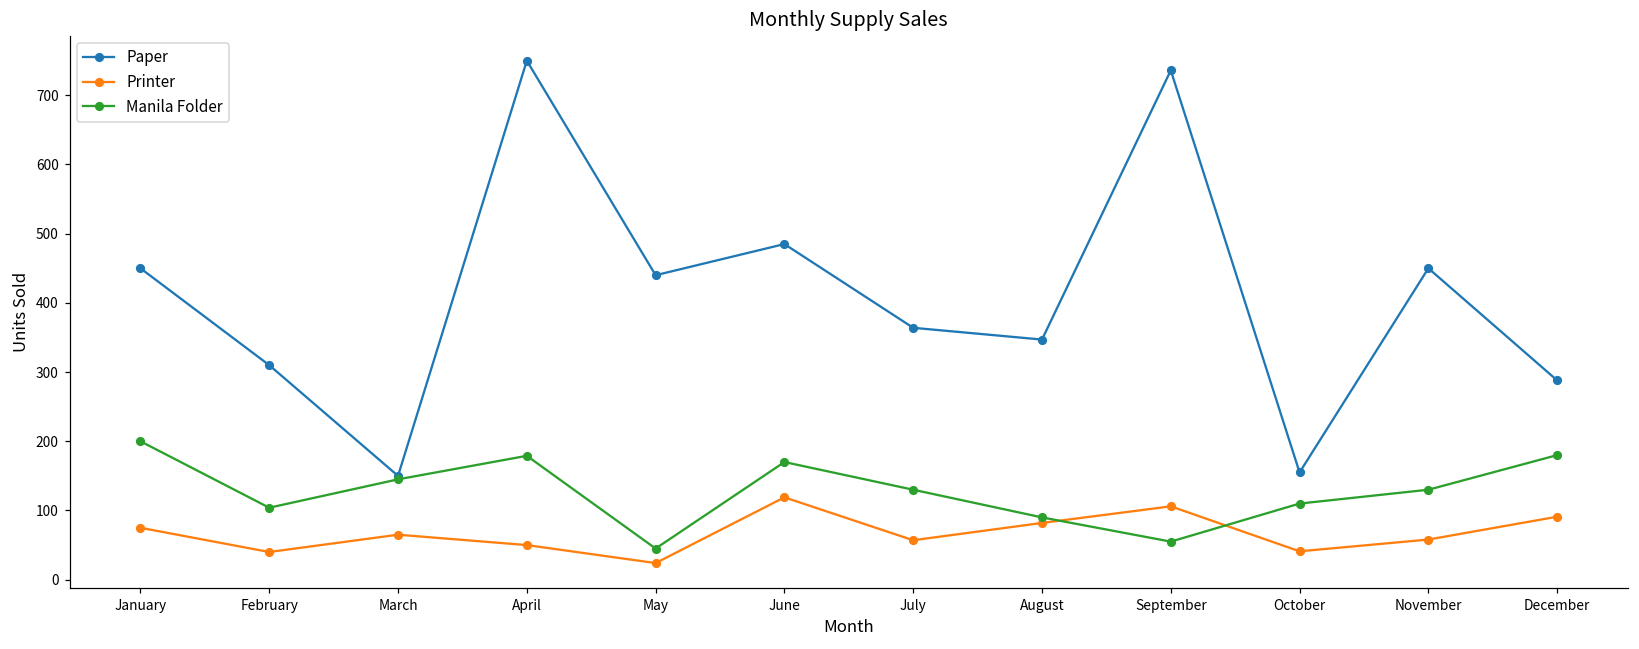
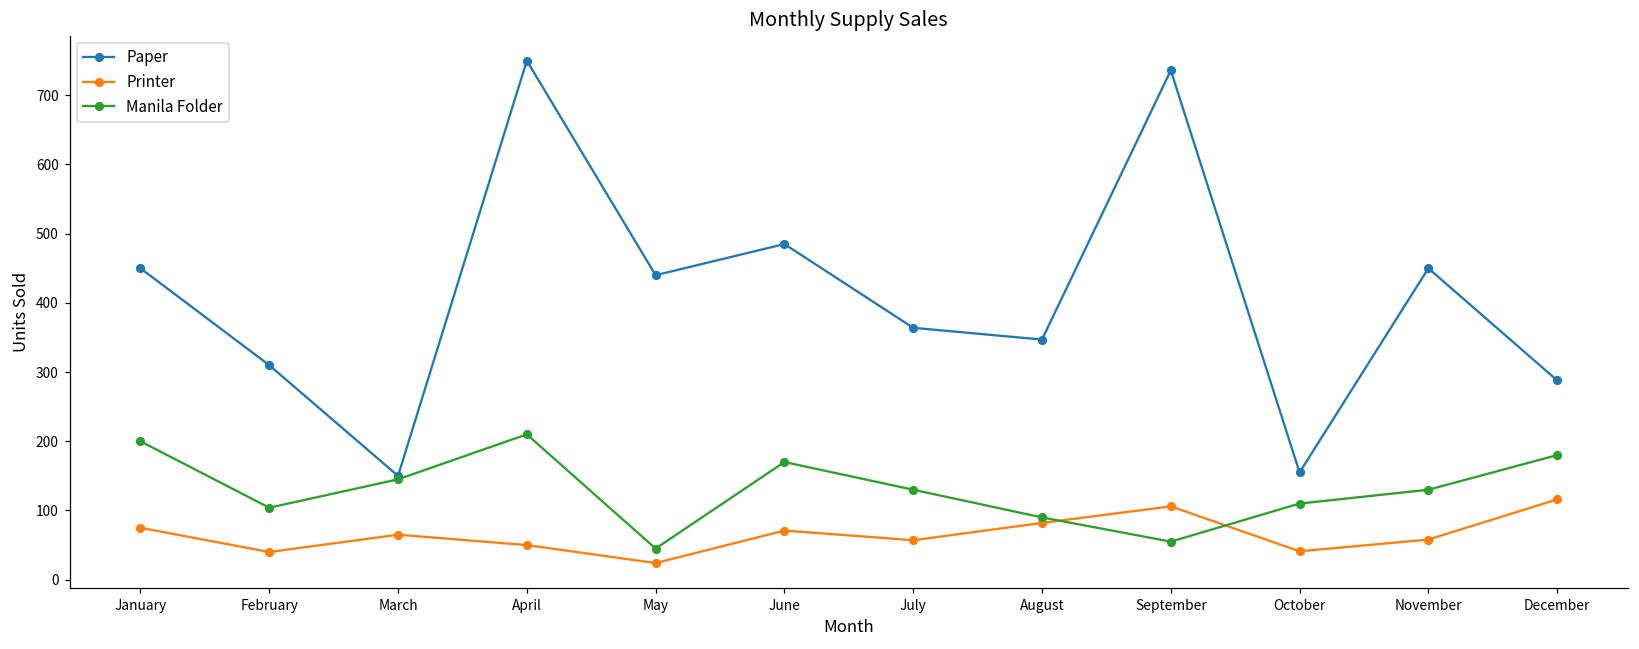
Manila Folder, April: 180 -> 210
Printer, June: 120 -> 70
Printer, December: 90 -> 120
